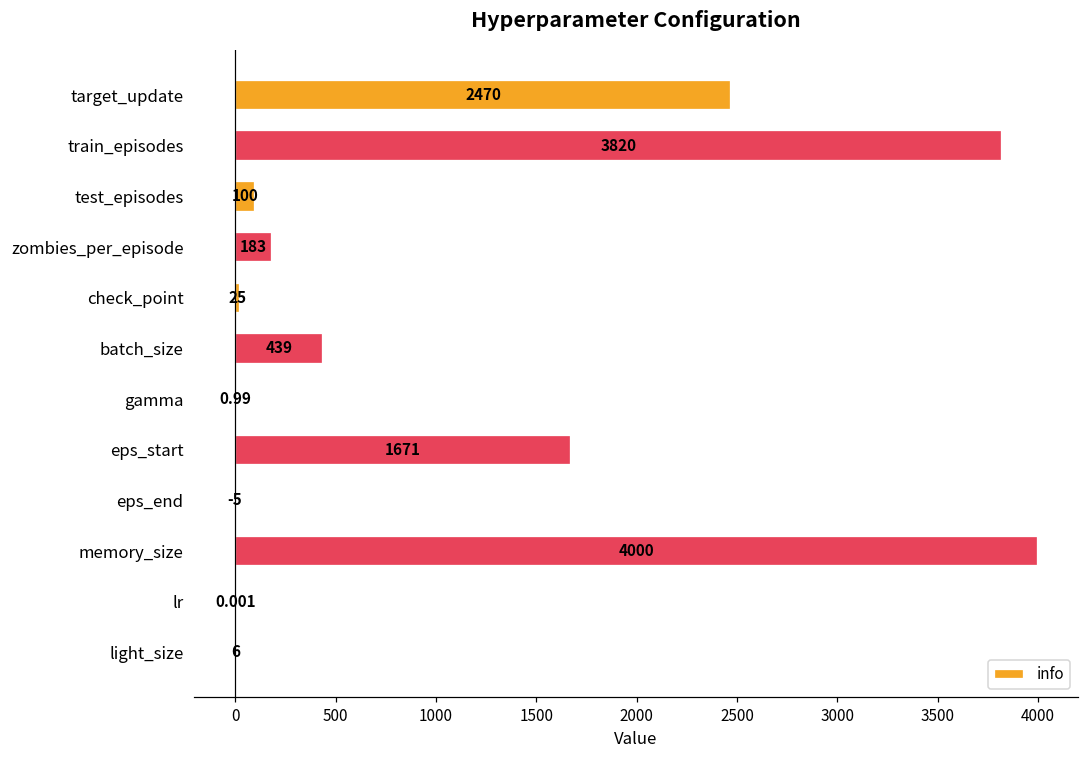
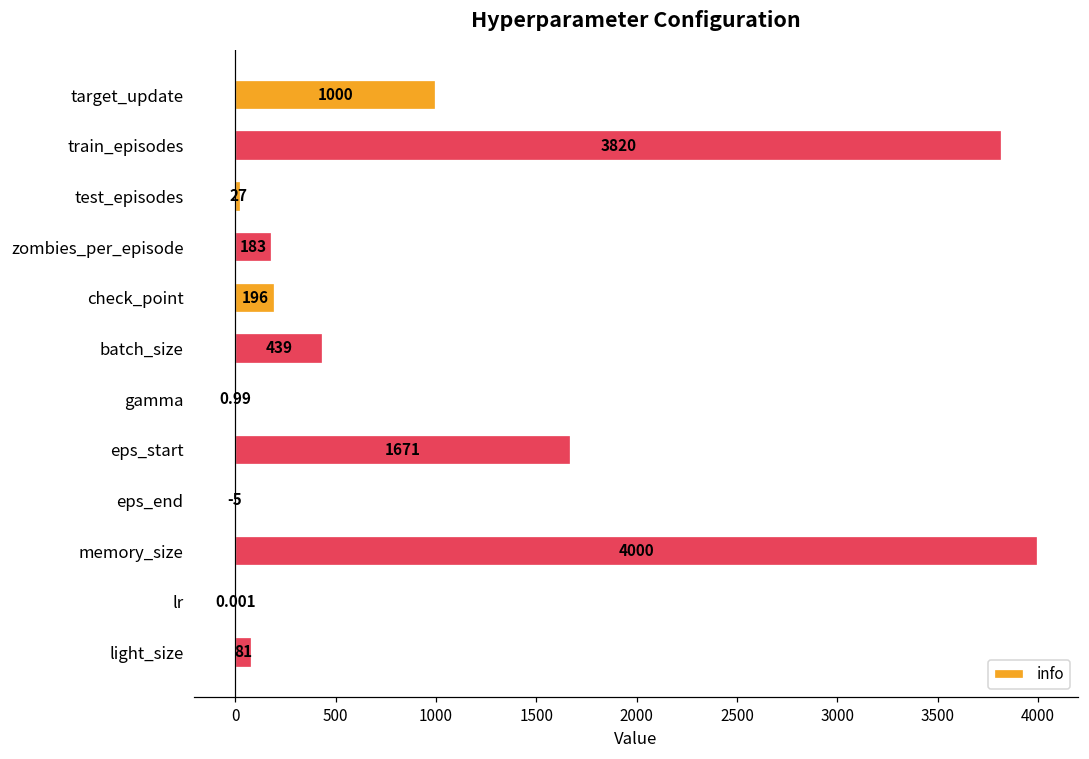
target_update: 2470 -> 1000
test_episodes: 100 -> 27
check_point: 25 -> 196
light_size: 6 -> 81
